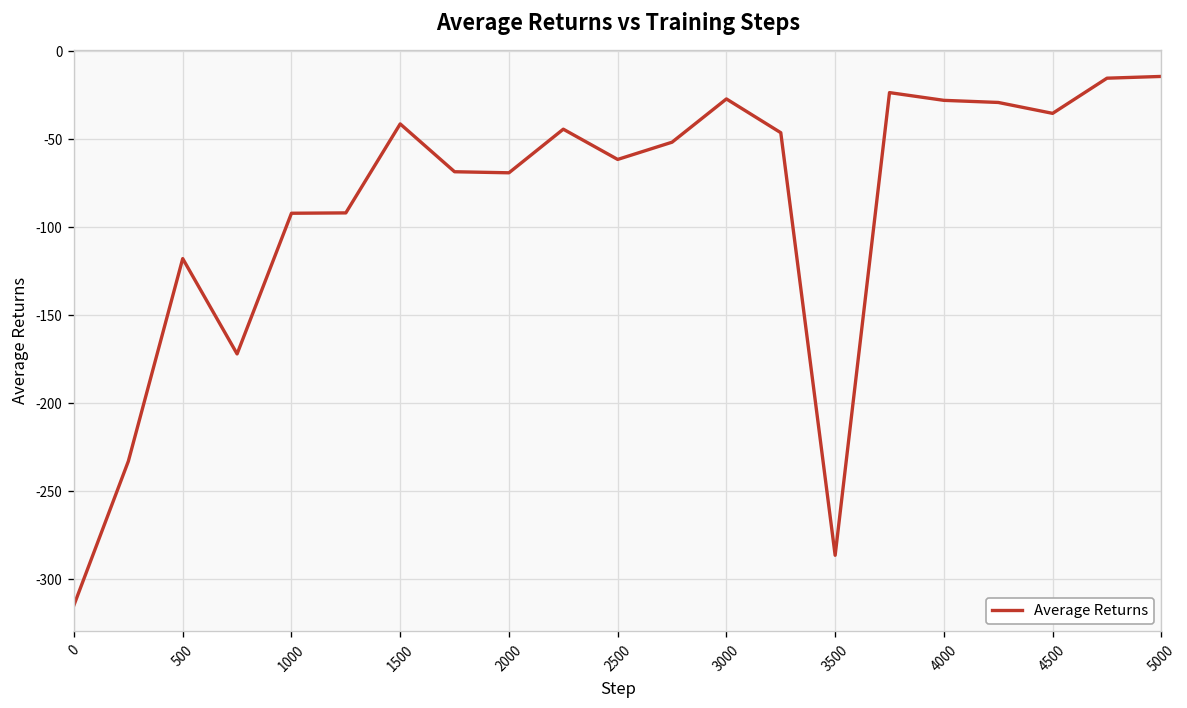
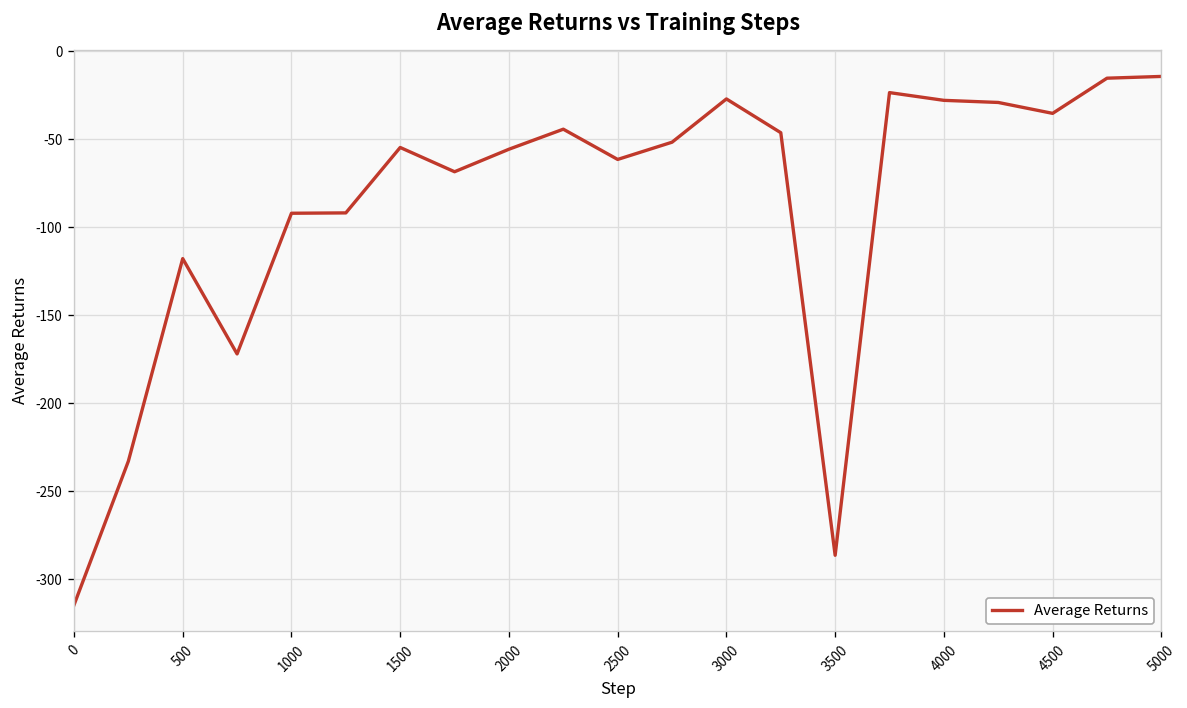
1500: -41 -> -55
2000: -69 -> -56
